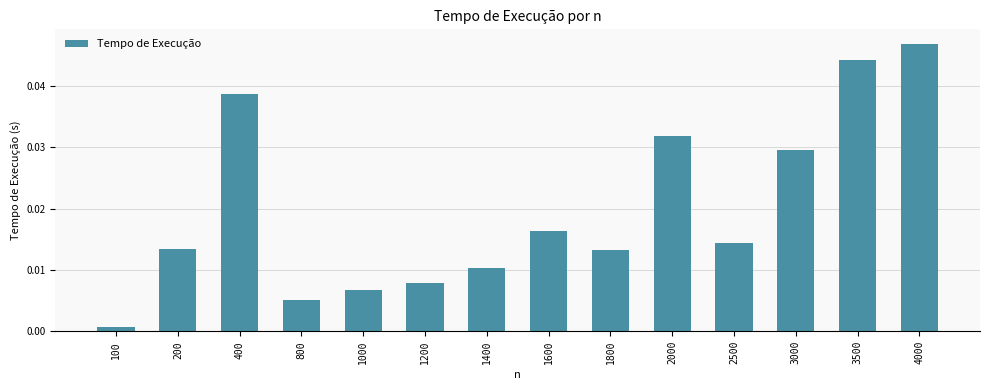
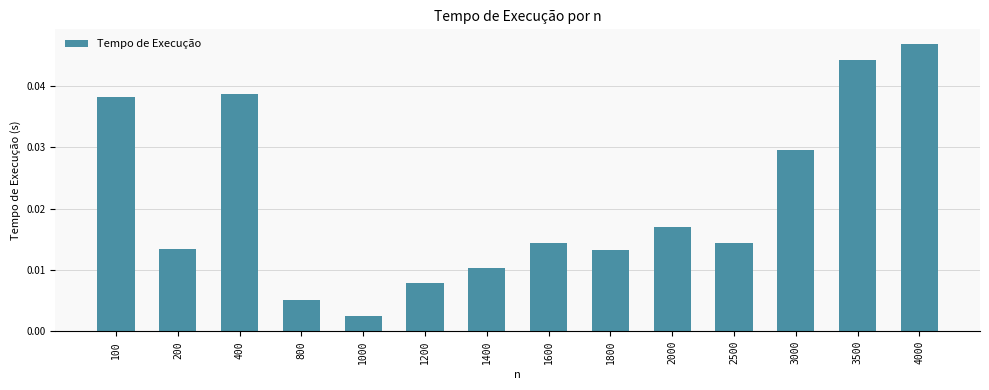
100: 0.001 -> 0.038
1000: 0.007 -> 0.002
1600: 0.016 -> 0.014
2000: 0.032 -> 0.017
